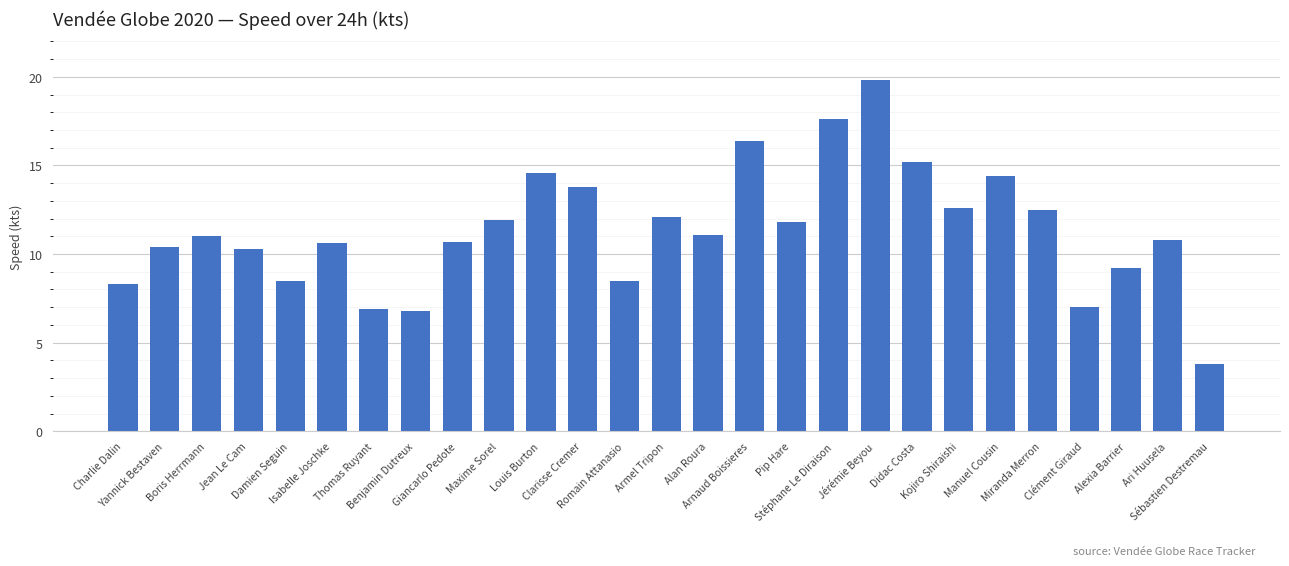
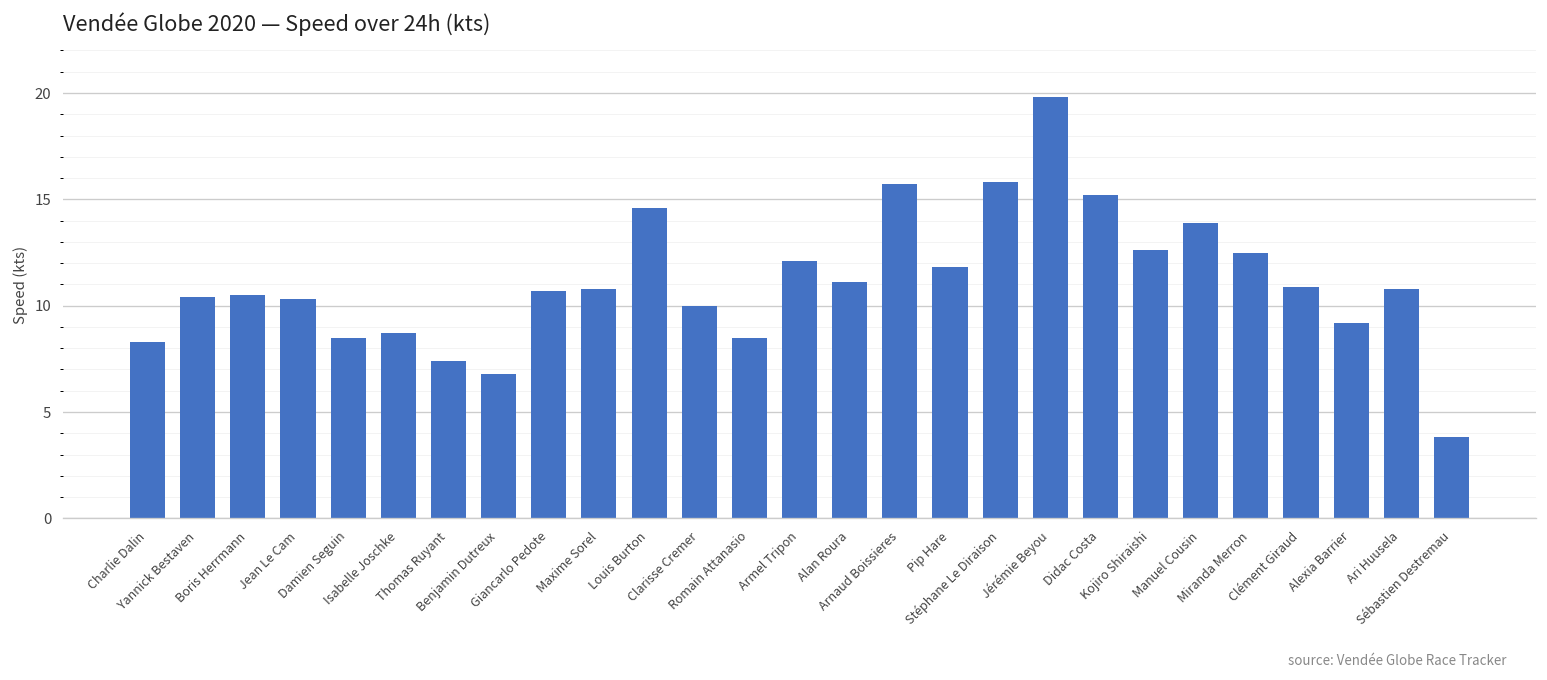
Boris Herrmann: 11.0 -> 10.5
Isabelle Joschke: 10.6 -> 8.7
Thomas Ruyant: 6.9 -> 7.4
Maxime Sorel: 11.9 -> 10.8
Clarisse Cremer: 13.8 -> 10.0
Arnaud Boissieres: 16.4 -> 15.7
Stéphane Le Diraison: 17.6 -> 15.8
Manuel Cousin: 14.4 -> 13.9
Clément Giraud: 7.0 -> 10.9
